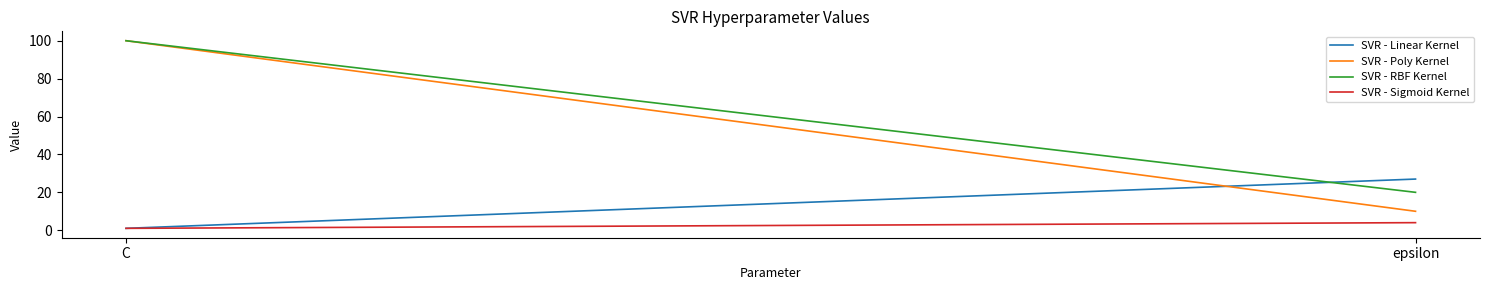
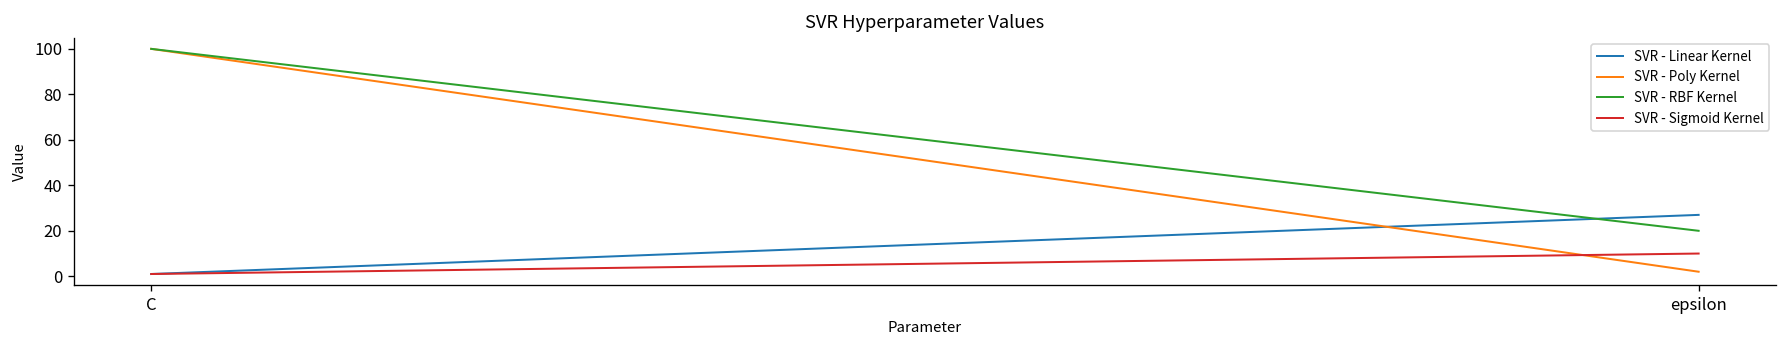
SVR - Poly Kernel, epsilon: 10 -> 2
SVR - Sigmoid Kernel, epsilon: 4 -> 10
